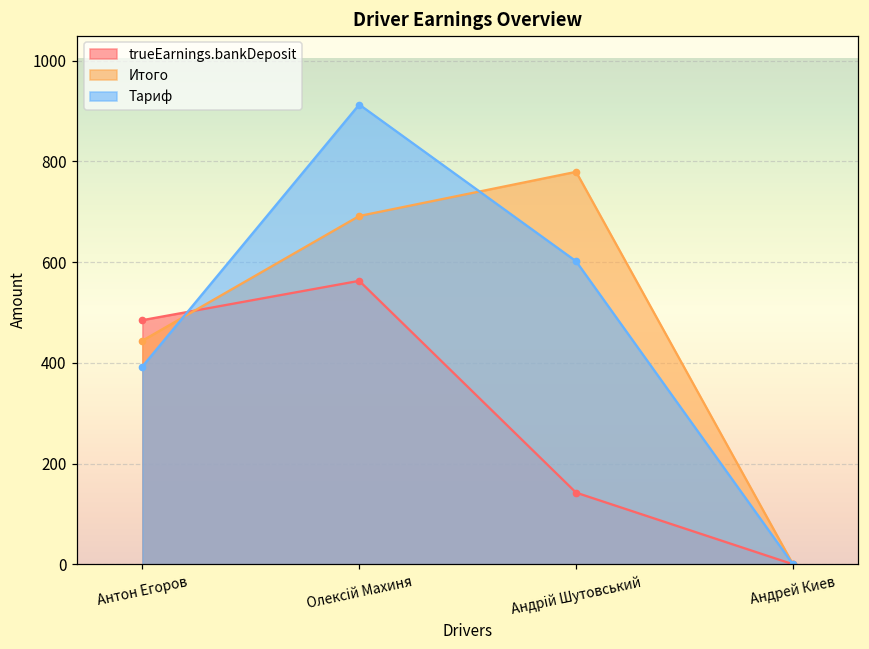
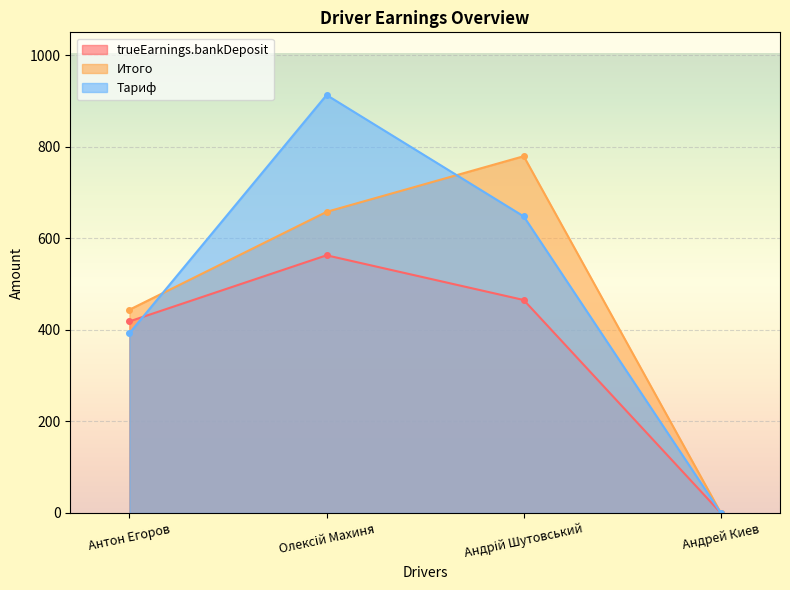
trueEarnings.bankDeposit, Антон Егоров: 480 -> 420
Итого, Олексій Махиня: 690 -> 660
trueEarnings.bankDeposit, Андрій Шутовський: 140 -> 470
Тариф, Андрій Шутовський: 600 -> 650
